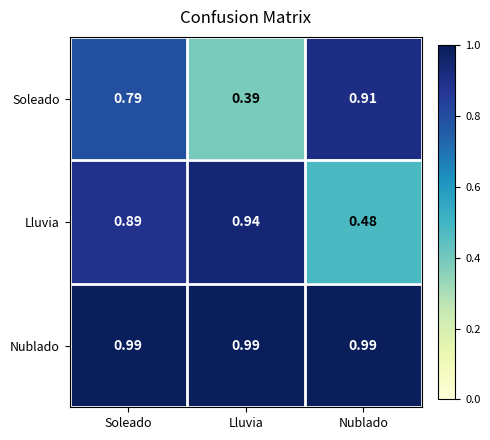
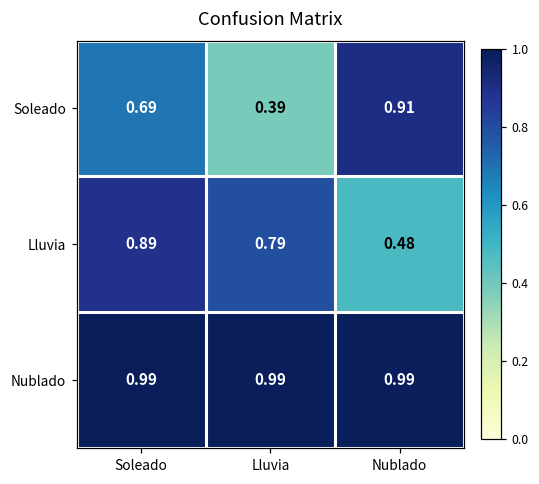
Soleado, Soleado: 0.79 -> 0.69
Lluvia, Lluvia: 0.94 -> 0.79
